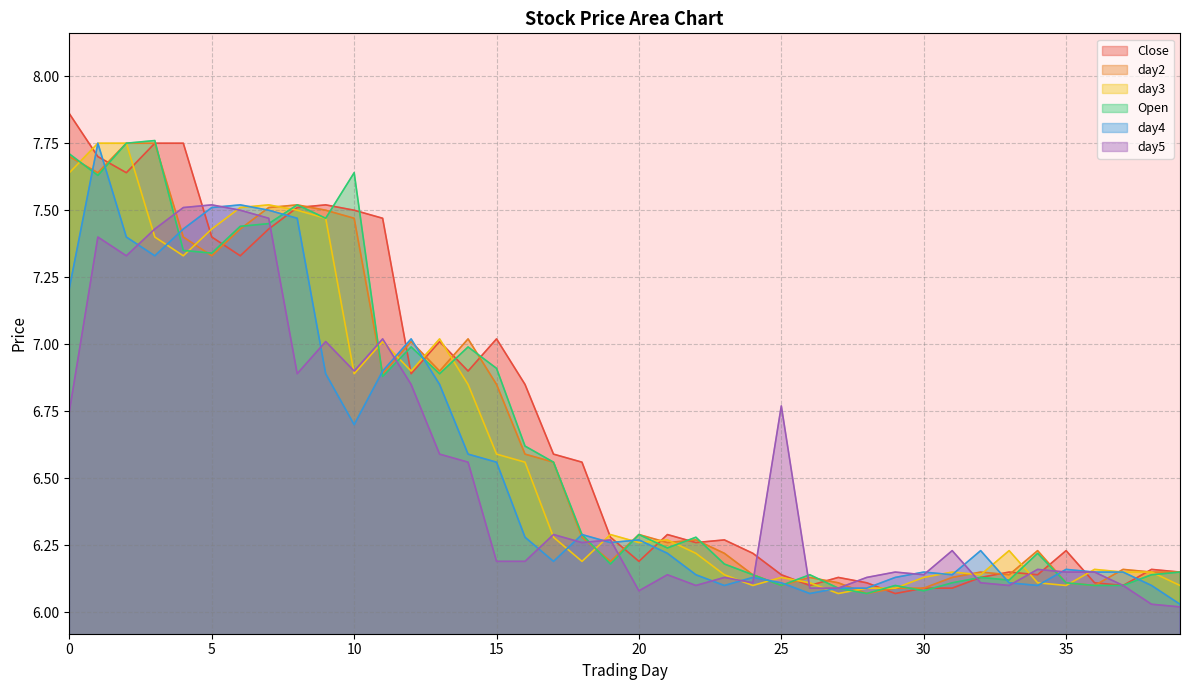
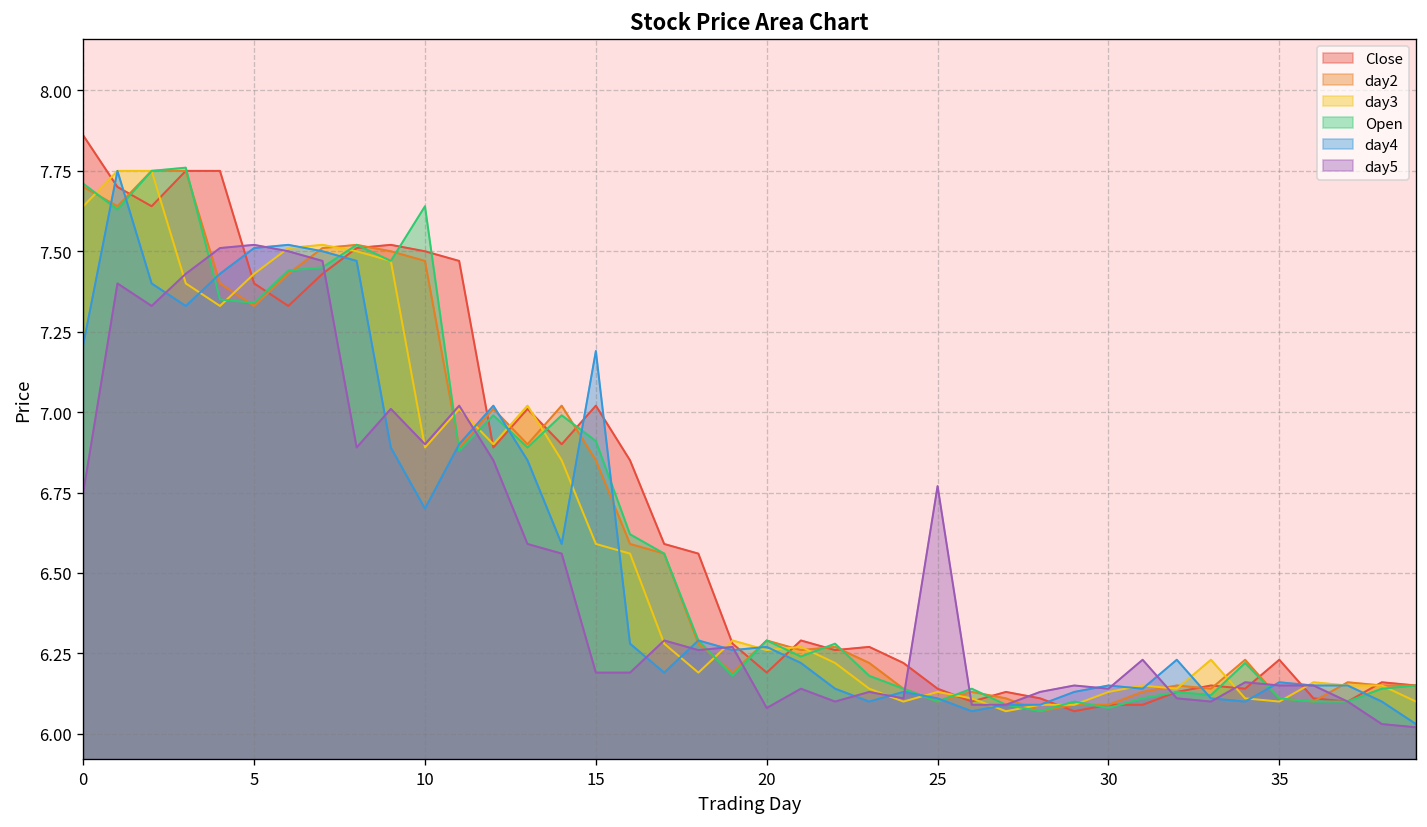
day4, 15: 6.56 -> 7.19
